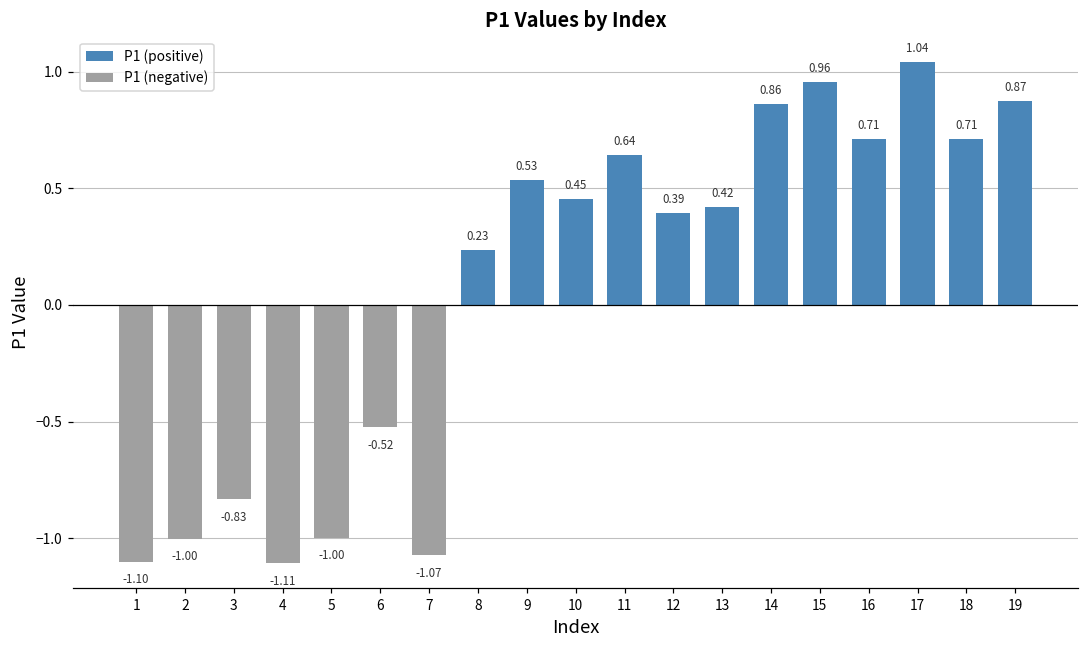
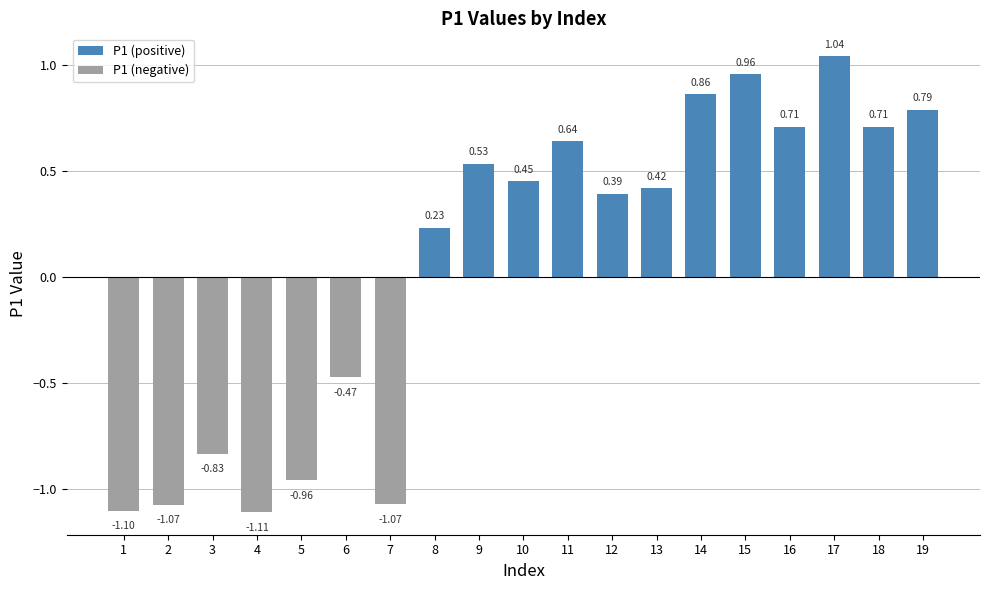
2: -1.00 -> -1.07
5: -1.00 -> -0.96
6: -0.52 -> -0.47
19: 0.87 -> 0.79
